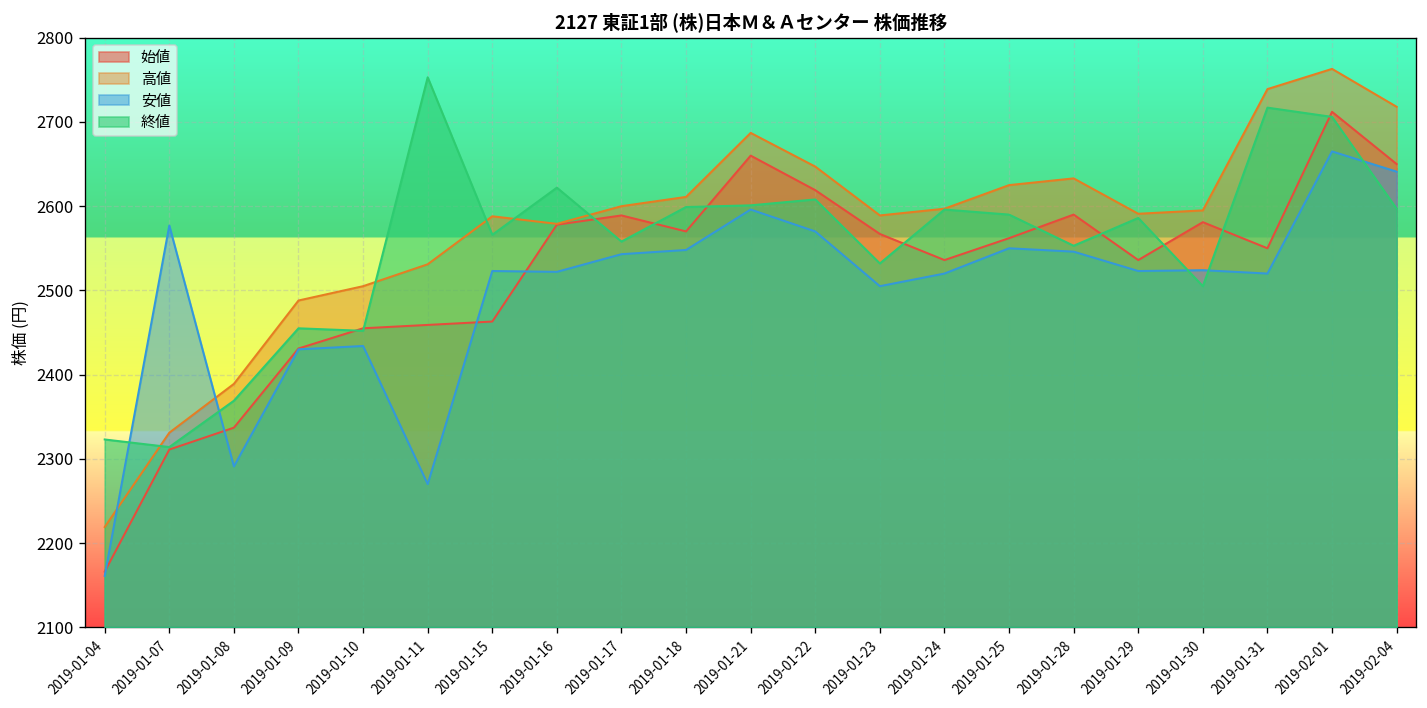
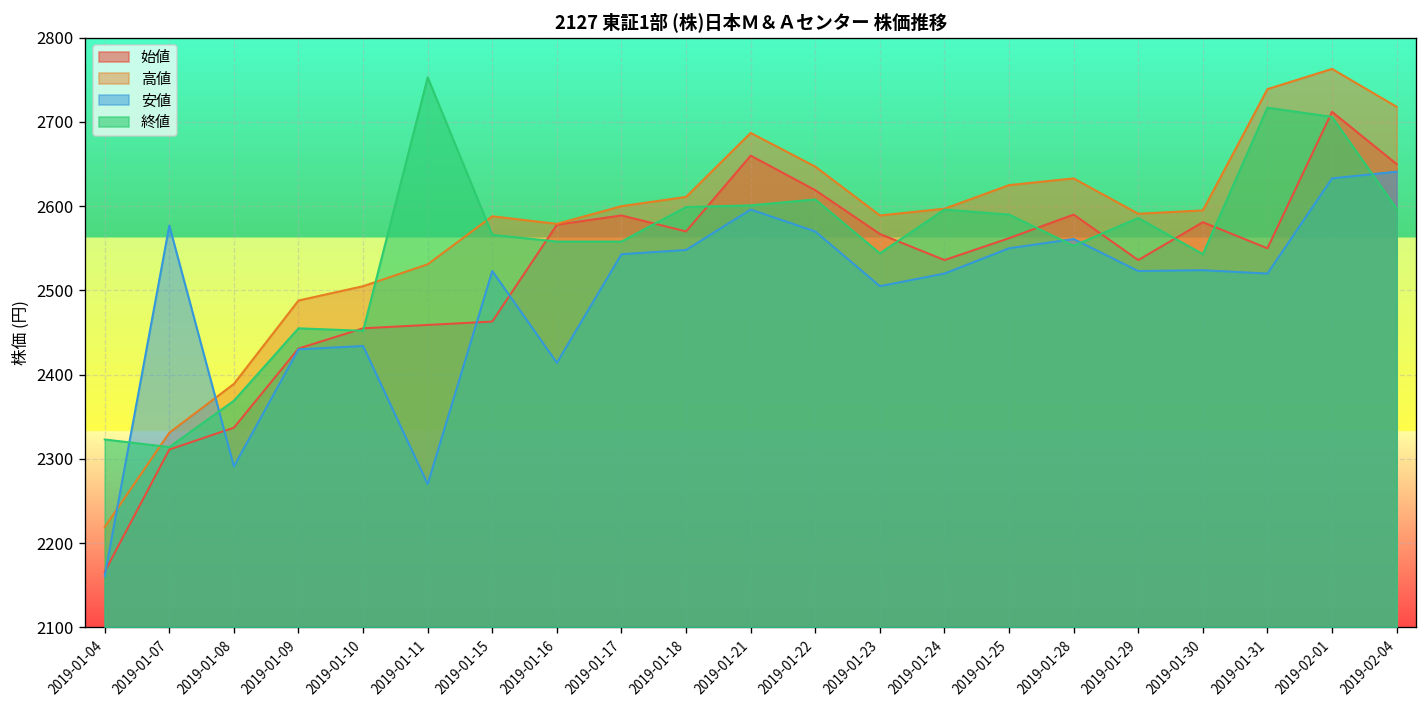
安値, 2019-01-16: 2520 -> 2410
終値, 2019-01-16: 2620 -> 2560
終値, 2019-01-23: 2530 -> 2540
安値, 2019-01-28: 2550 -> 2560
終値, 2019-01-30: 2510 -> 2540
安値, 2019-02-01: 2670 -> 2630
